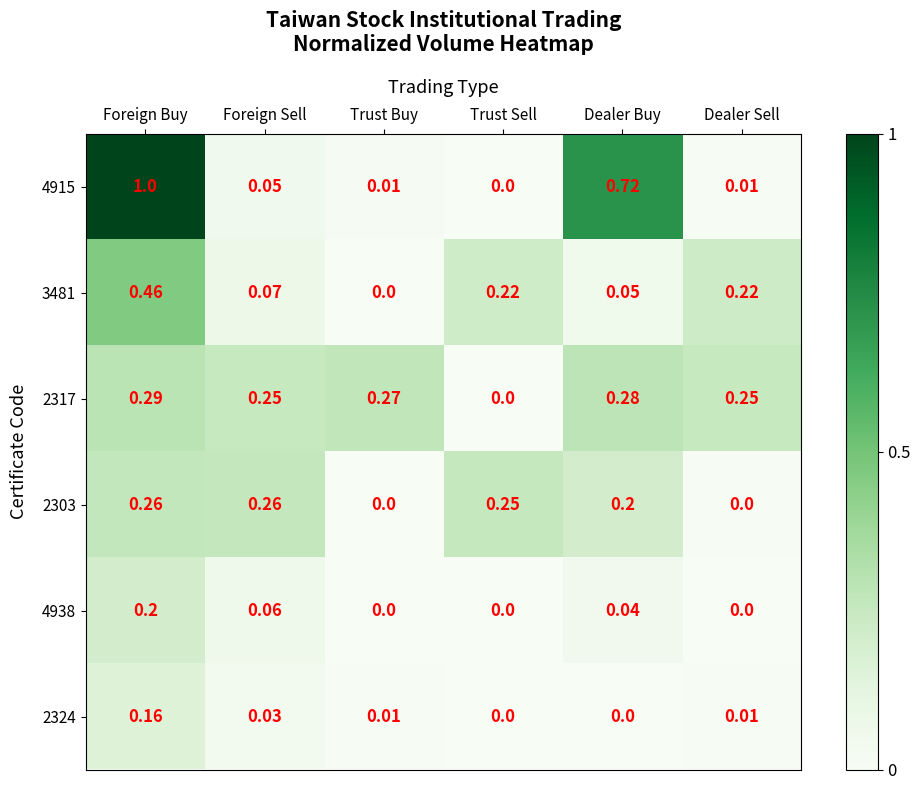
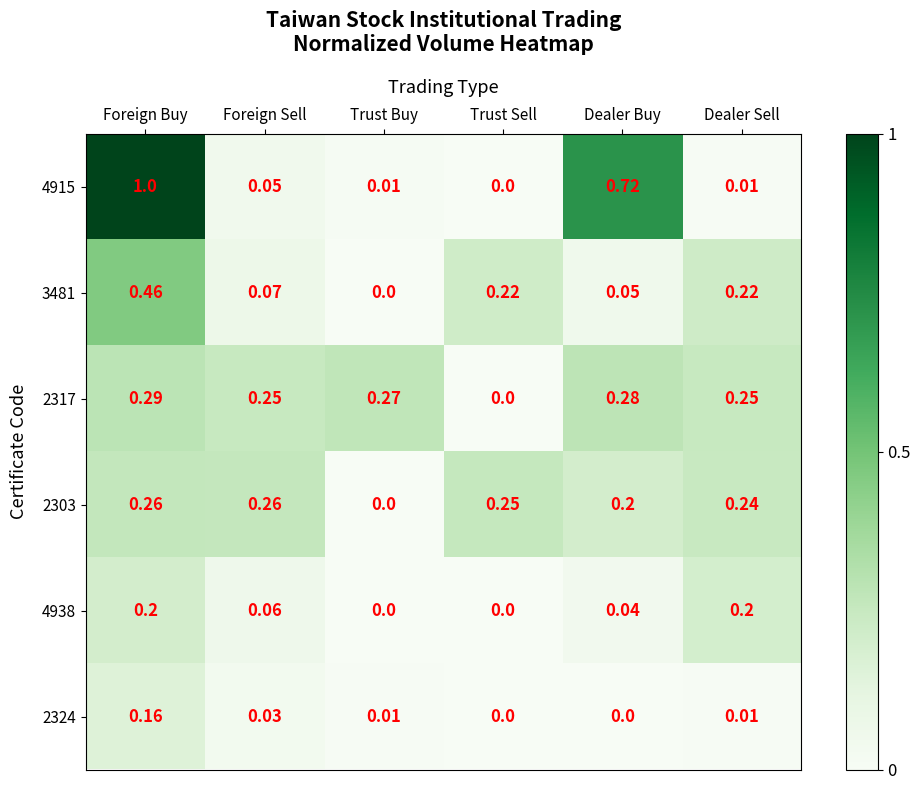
2303, Dealer Sell: 0.0 -> 0.24
4938, Dealer Sell: 0.0 -> 0.2
